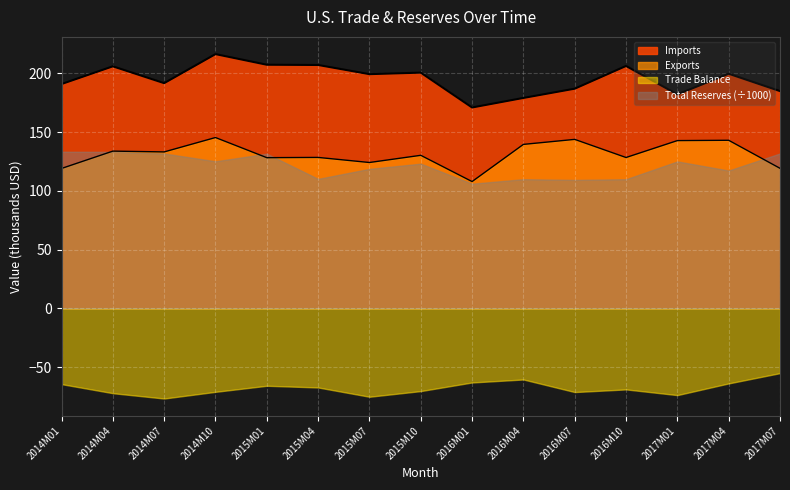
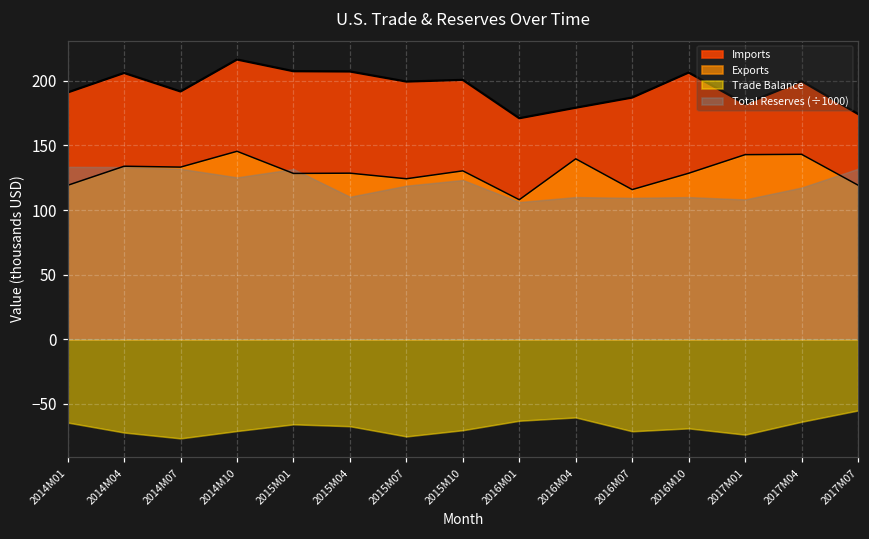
Exports, 2016M07: 144 -> 116
Total Reserves (÷1000), 2017M01: 125 -> 108
Imports, 2017M07: 185 -> 174
